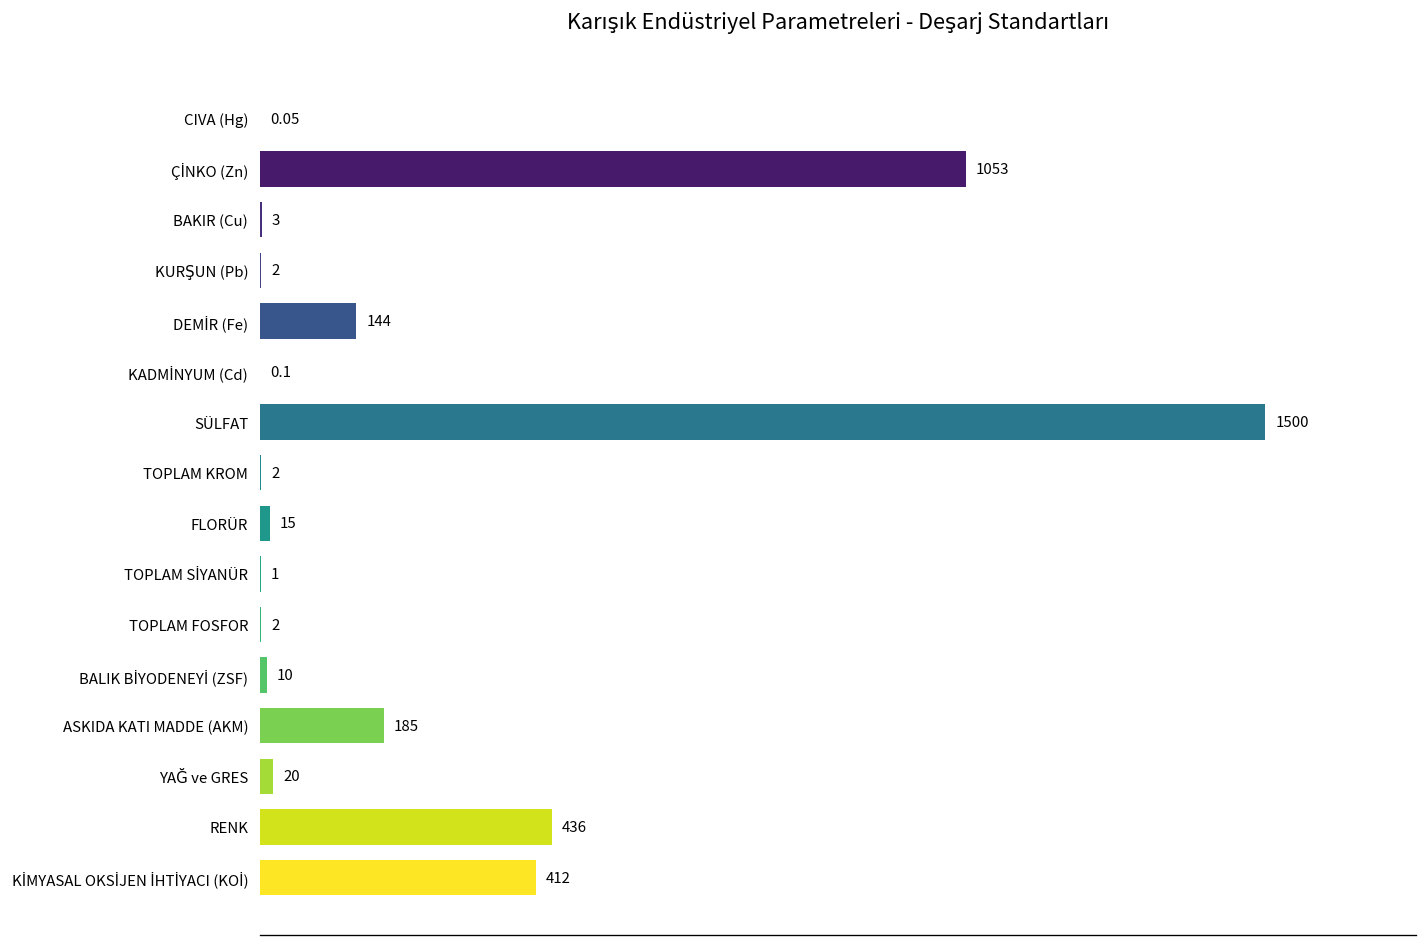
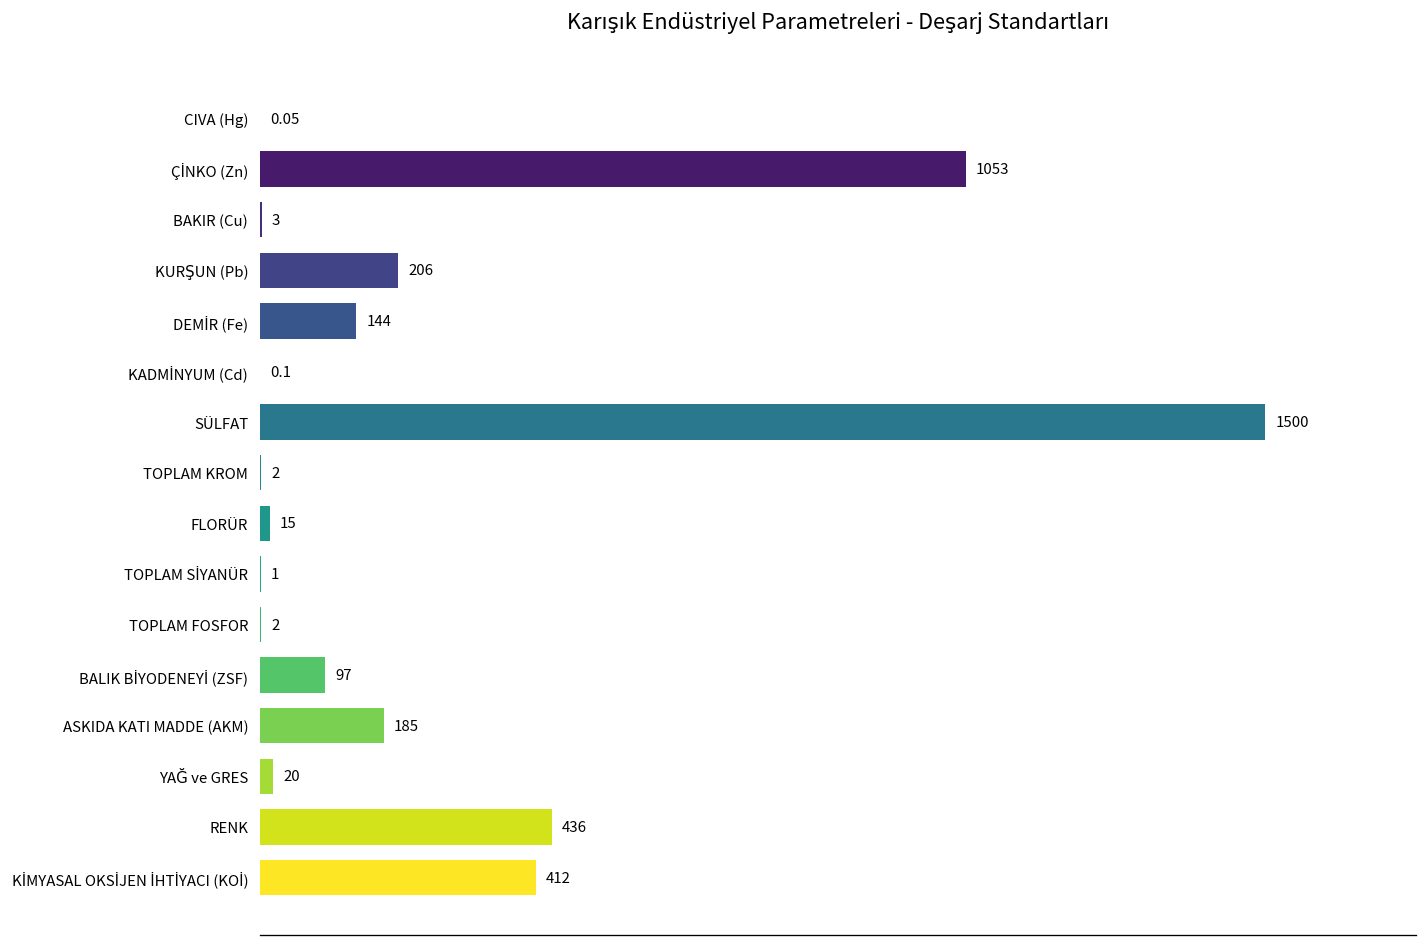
KURŞUN (Pb): 2 -> 206
BALIK BİYODENEYİ (ZSF): 10 -> 97
